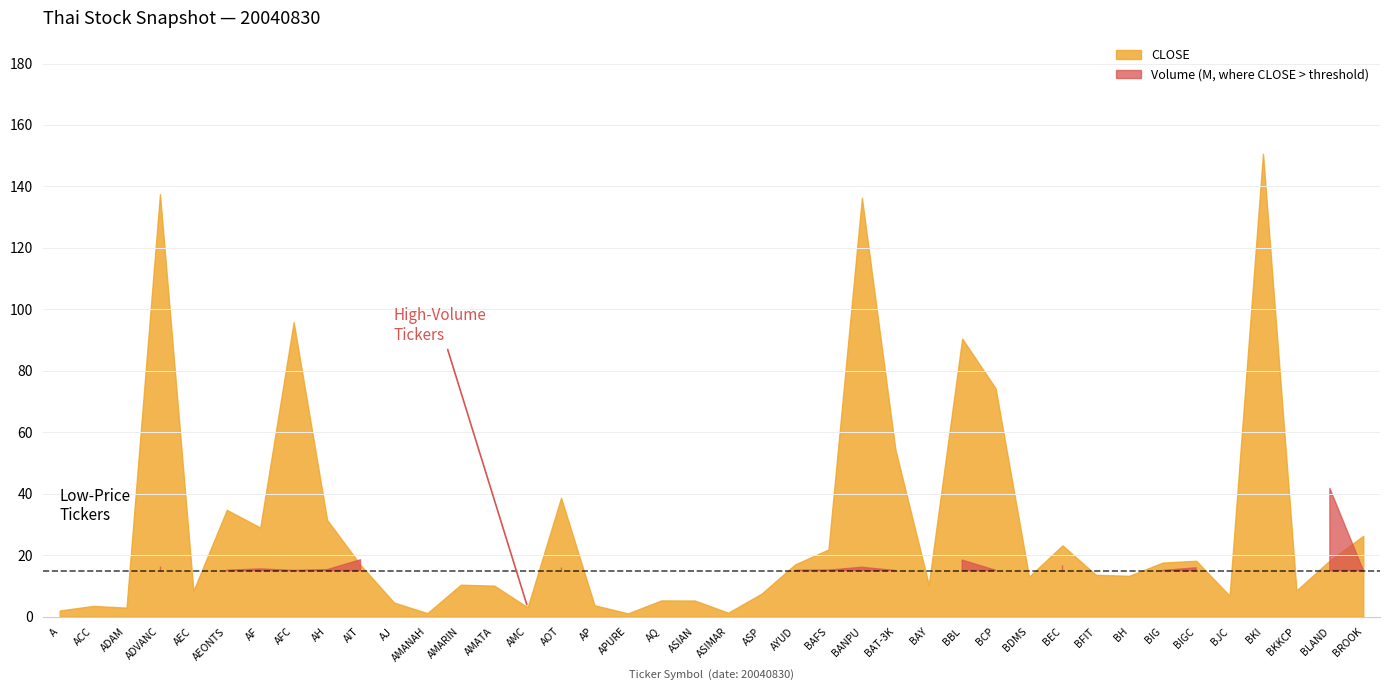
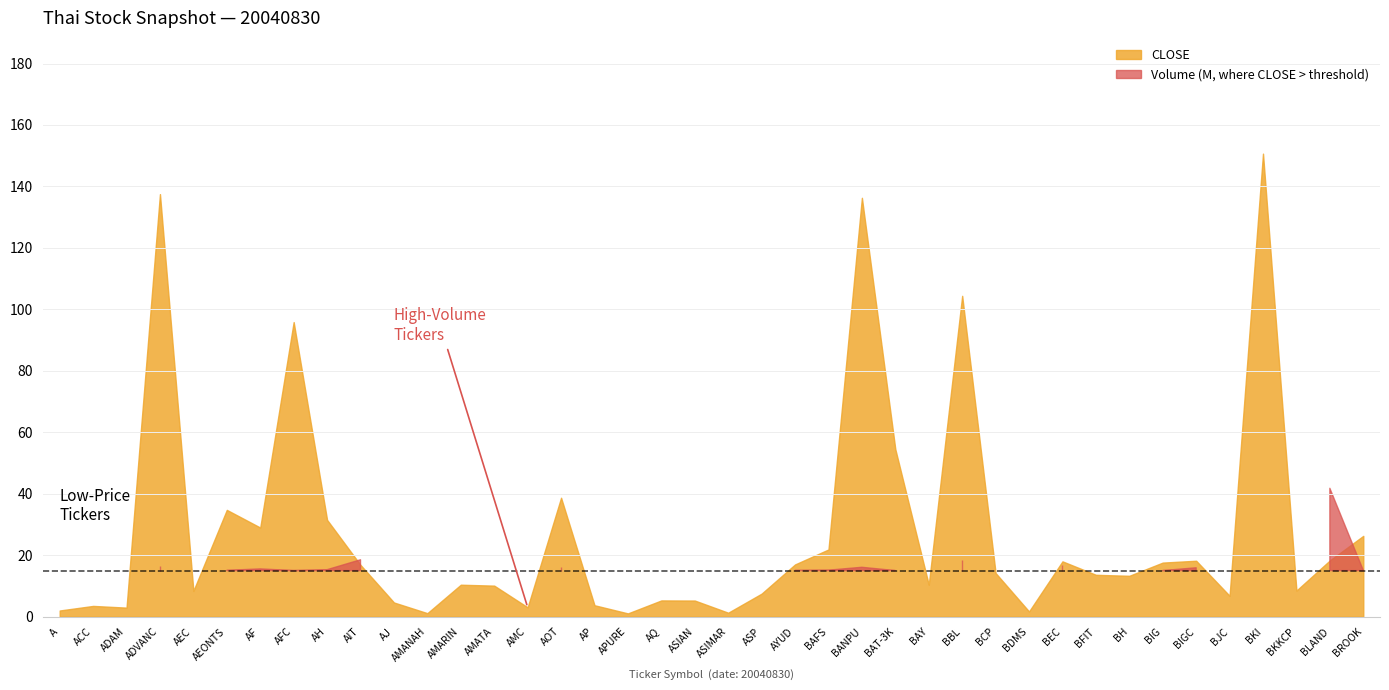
BBL: 91 -> 104
BCP: 74 -> 14
BDMS: 13 -> 2
BEC: 23 -> 18
